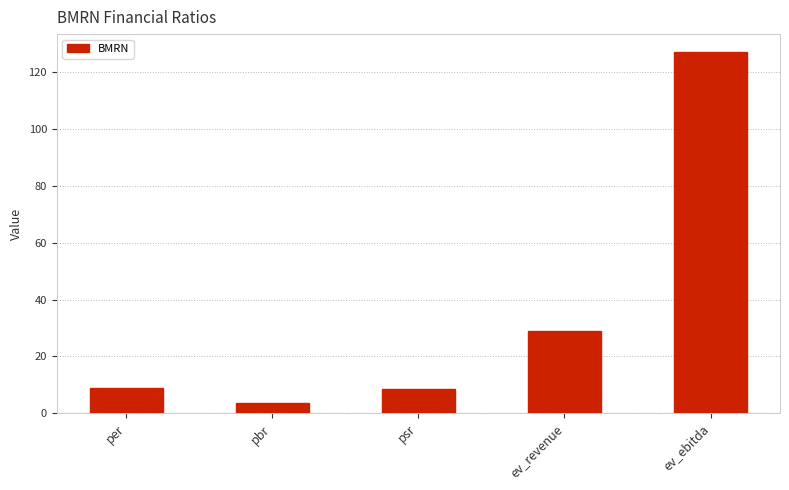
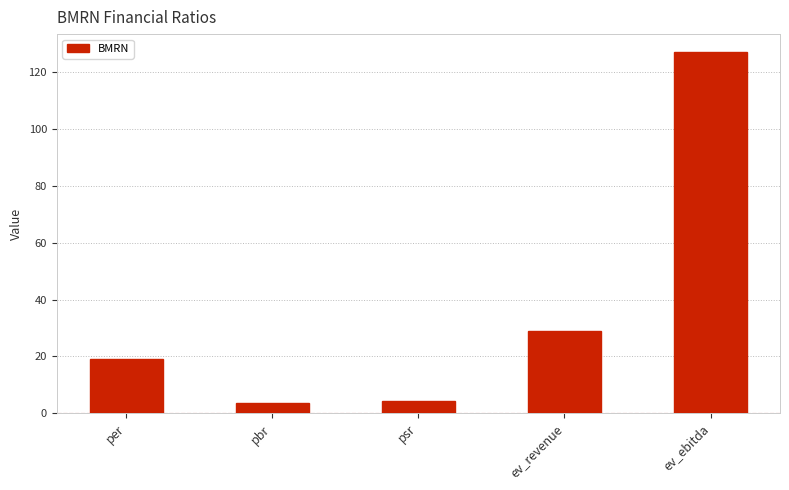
per: 9 -> 19
psr: 9 -> 4
